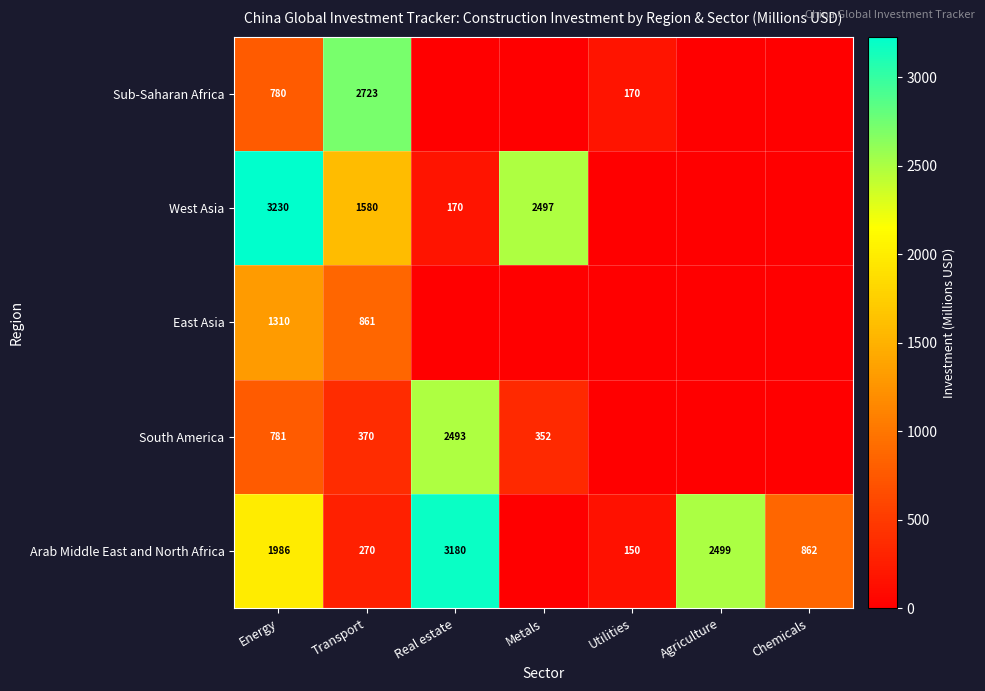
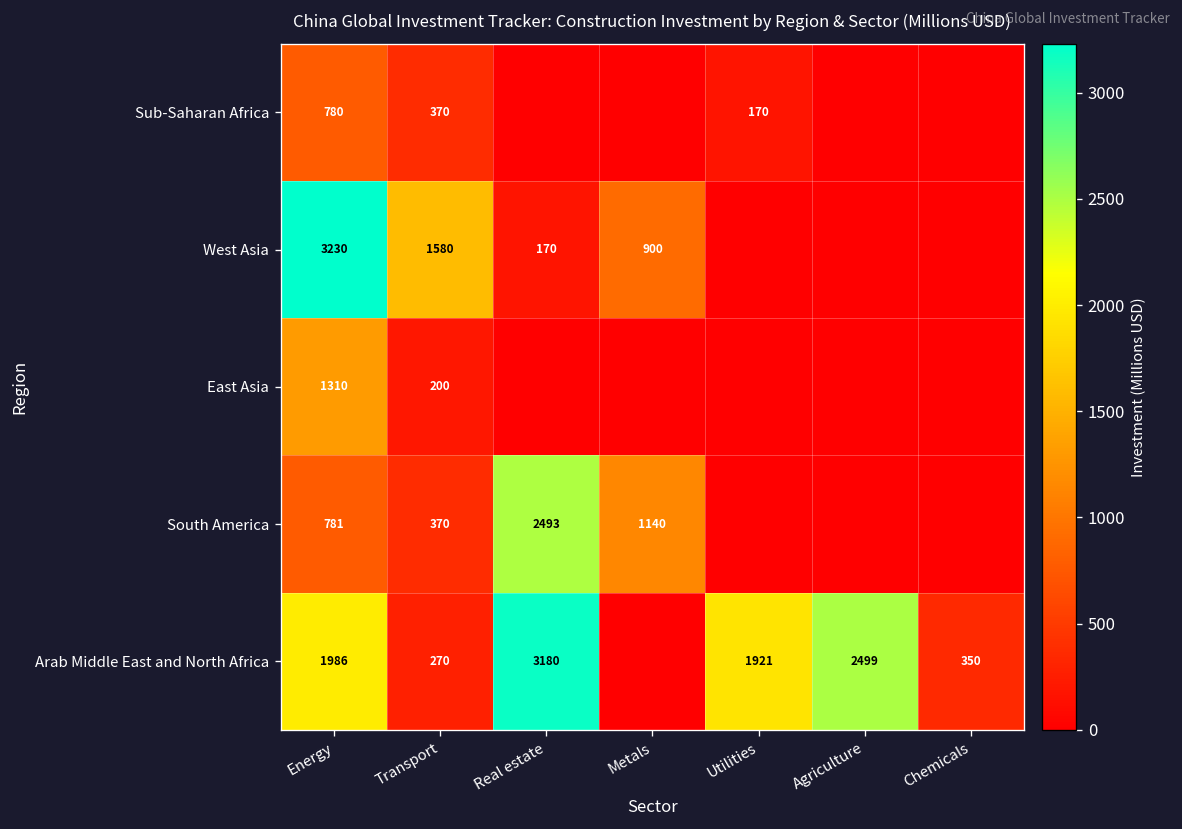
Sub-Saharan Africa, Transport: 2723 -> 370
West Asia, Metals: 2497 -> 900
East Asia, Transport: 861 -> 200
South America, Metals: 352 -> 1140
Arab Middle East and North Africa, Utilities: 150 -> 1921
Arab Middle East and North Africa, Chemicals: 862 -> 350
